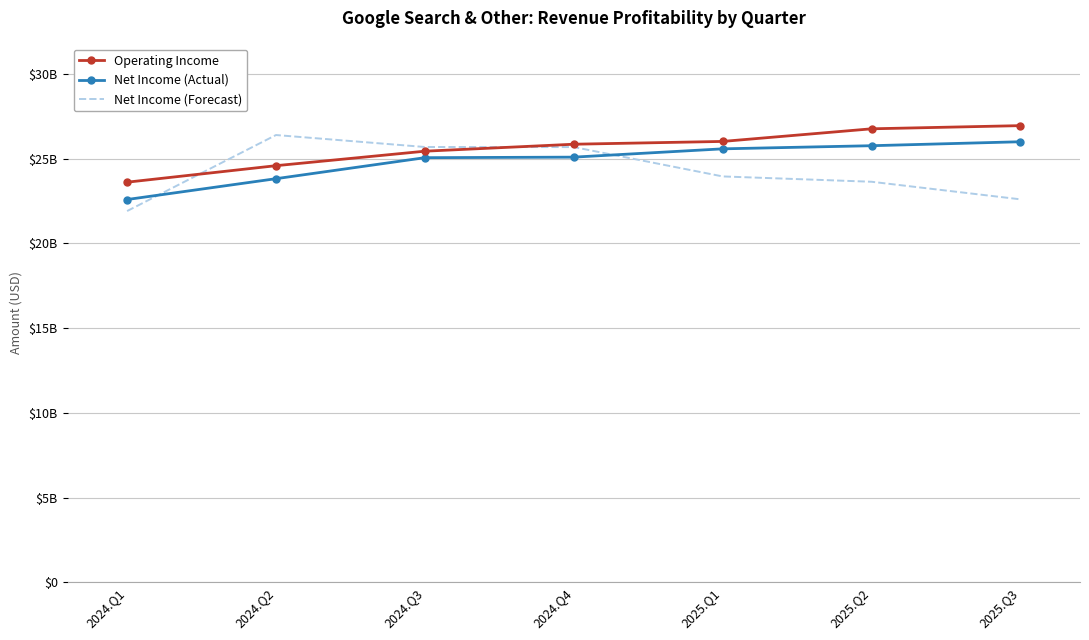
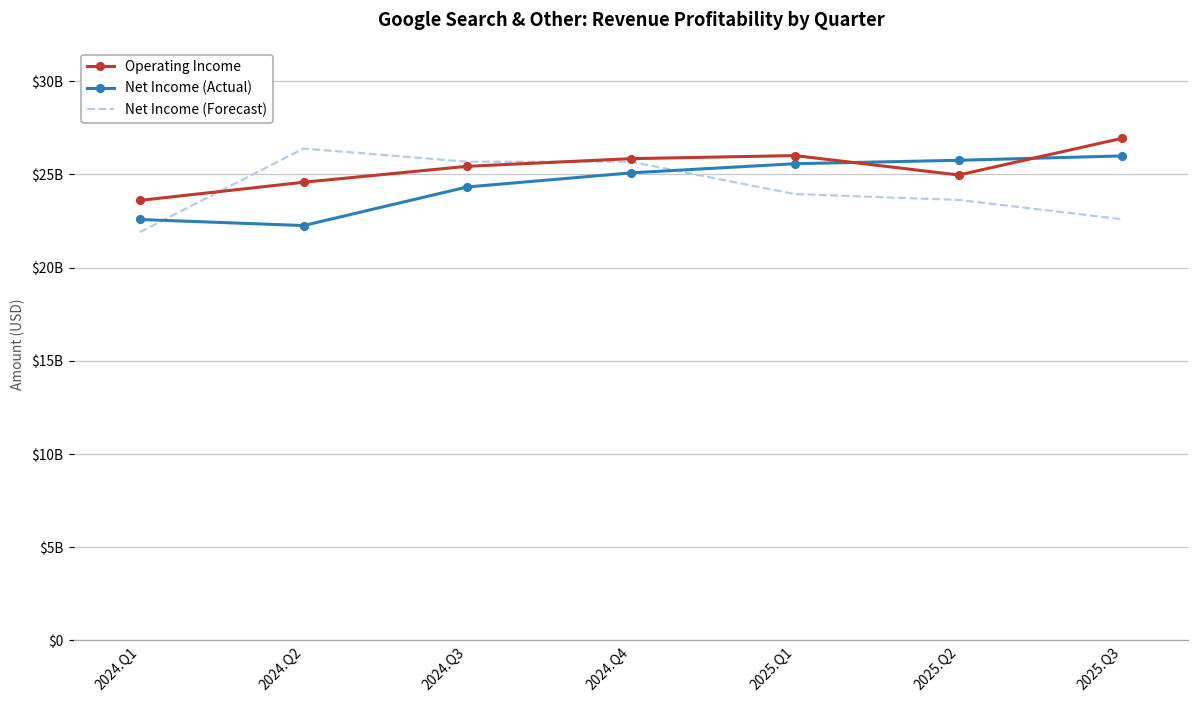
Net Income (Actual), 2024.Q2: $23800000000 -> $22300000000
Net Income (Actual), 2024.Q3: $25100000000 -> $24300000000
Operating Income, 2025.Q2: $26800000000 -> $25000000000
